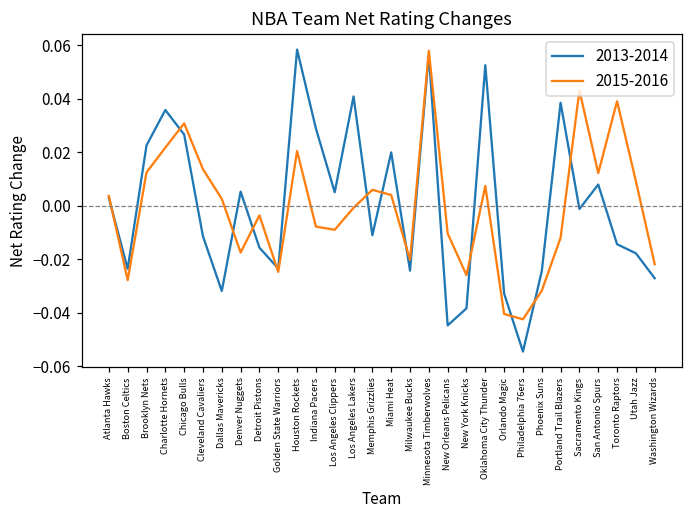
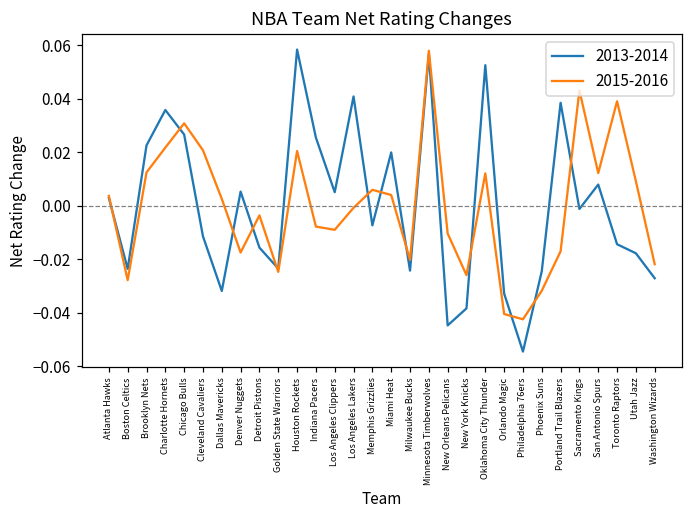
2015-2016, Cleveland Cavaliers: 0.014 -> 0.021
2013-2014, Indiana Pacers: 0.029 -> 0.025
2013-2014, Memphis Grizzlies: -0.011 -> -0.007
2015-2016, Oklahoma City Thunder: 0.007 -> 0.012
2015-2016, Portland Trail Blazers: -0.012 -> -0.017
